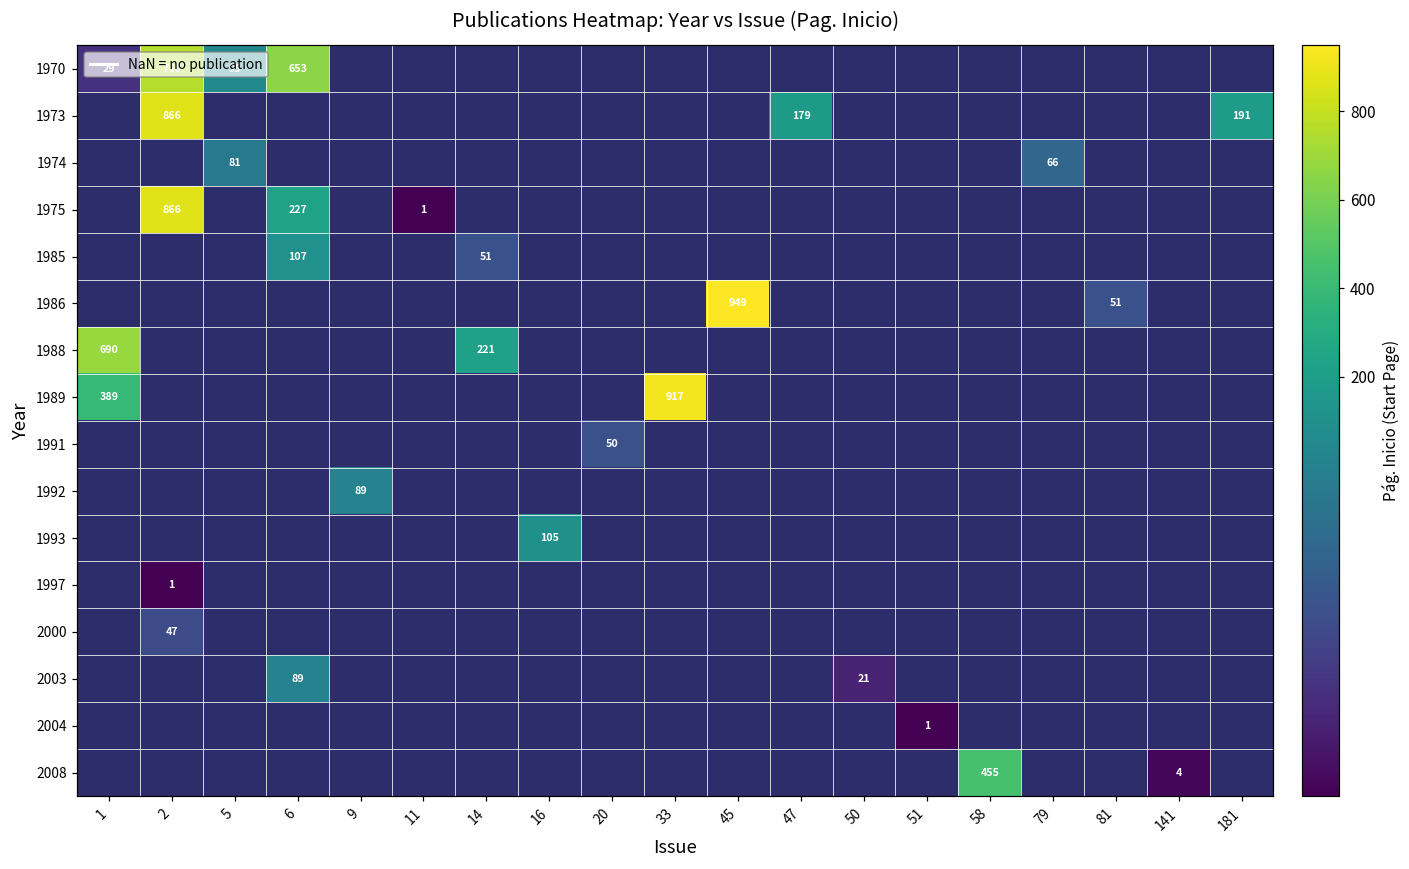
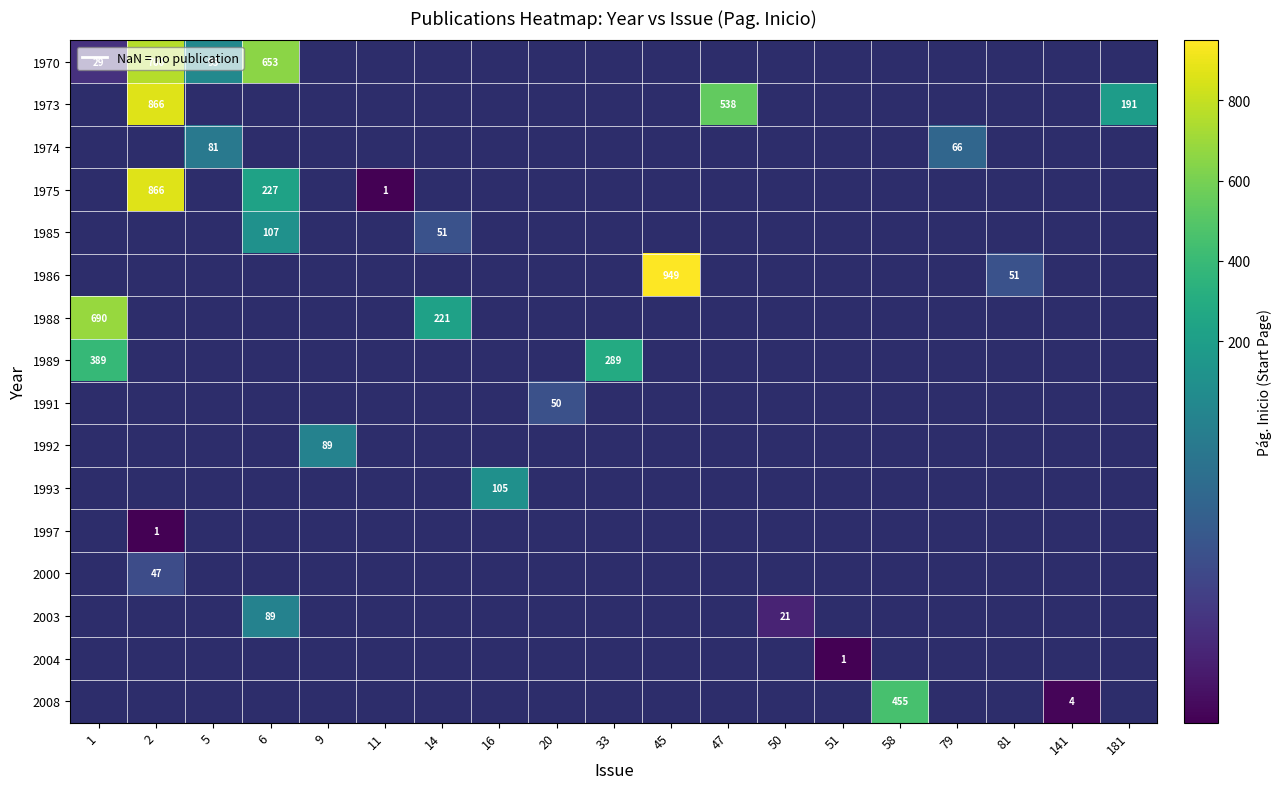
1973, 47: 179 -> 538
1989, 33: 917 -> 289
